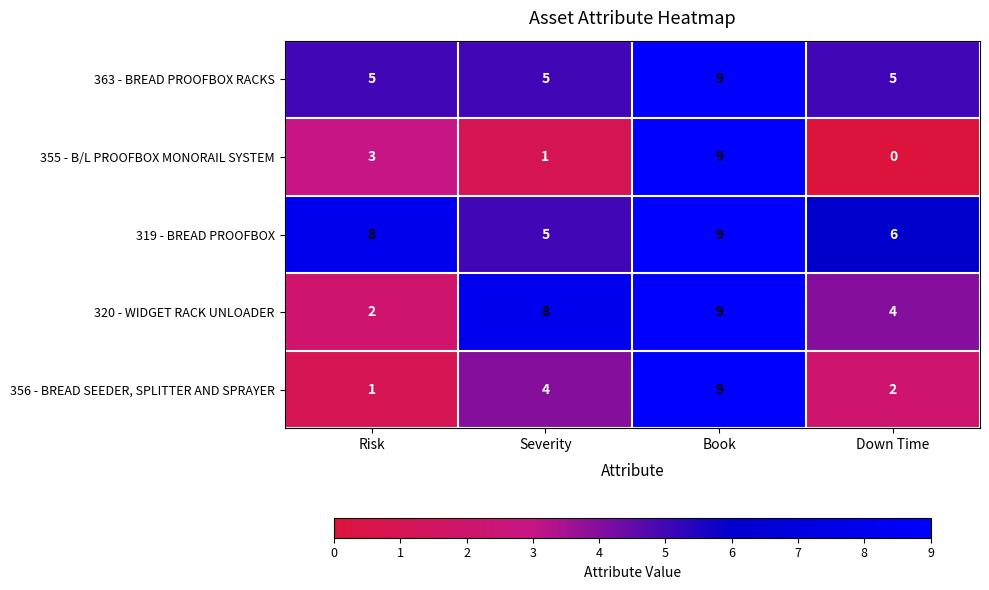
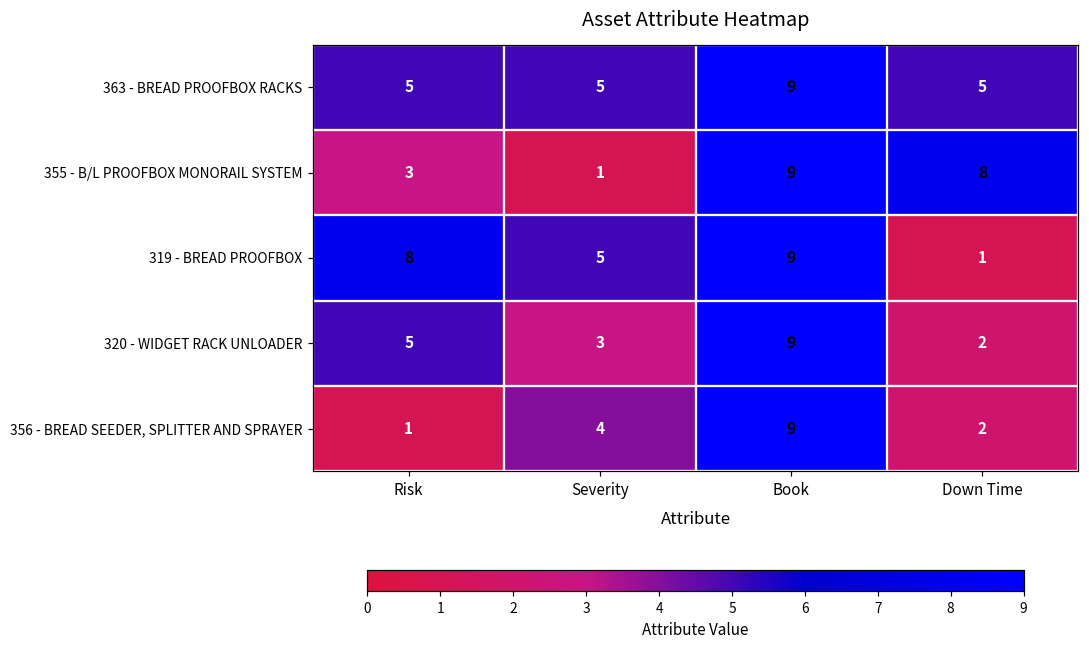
355 - B/L PROOFBOX MONORAIL SYSTEM, Down Time: 0 -> 8
319 - BREAD PROOFBOX, Down Time: 6 -> 1
320 - WIDGET RACK UNLOADER, Risk: 2 -> 5
320 - WIDGET RACK UNLOADER, Severity: 8 -> 3
320 - WIDGET RACK UNLOADER, Down Time: 4 -> 2
